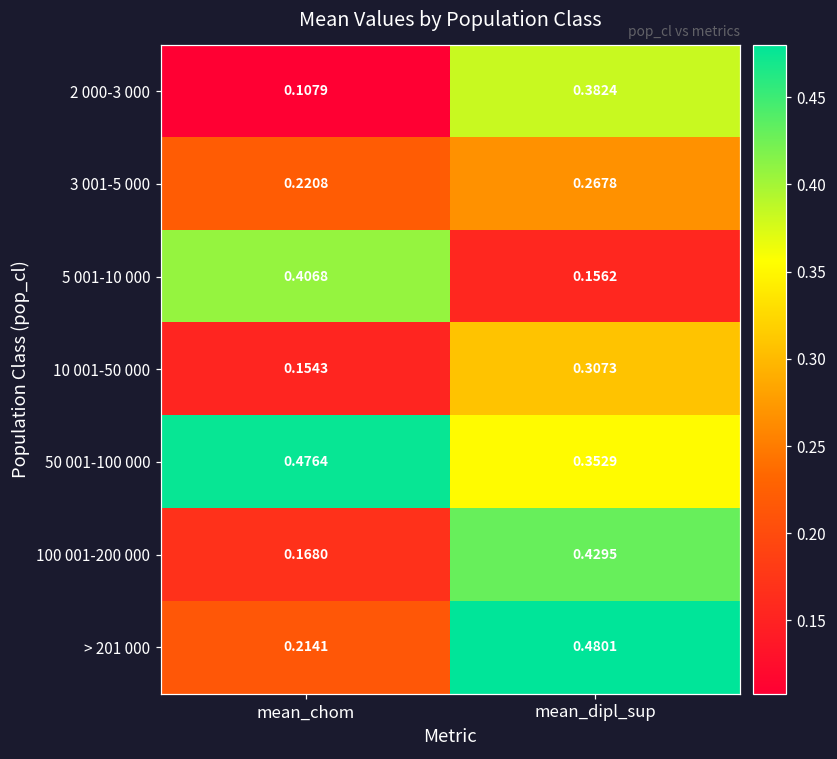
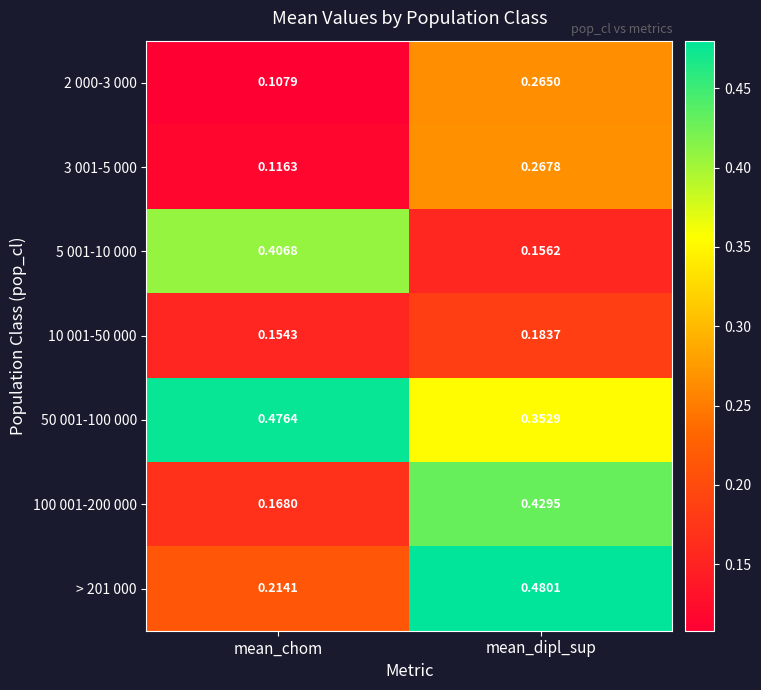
2 000-3 000, mean_dipl_sup: 0.3824 -> 0.2650
3 001-5 000, mean_chom: 0.2208 -> 0.1163
10 001-50 000, mean_dipl_sup: 0.3073 -> 0.1837
